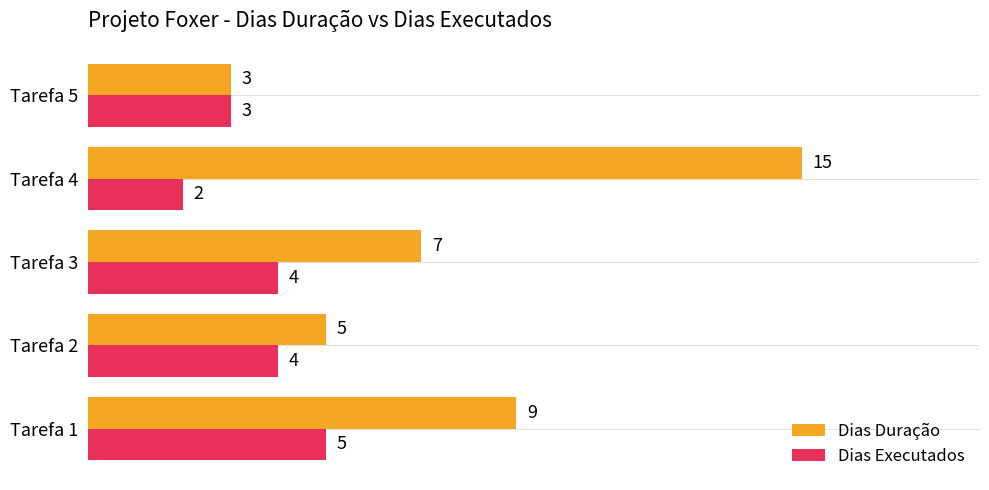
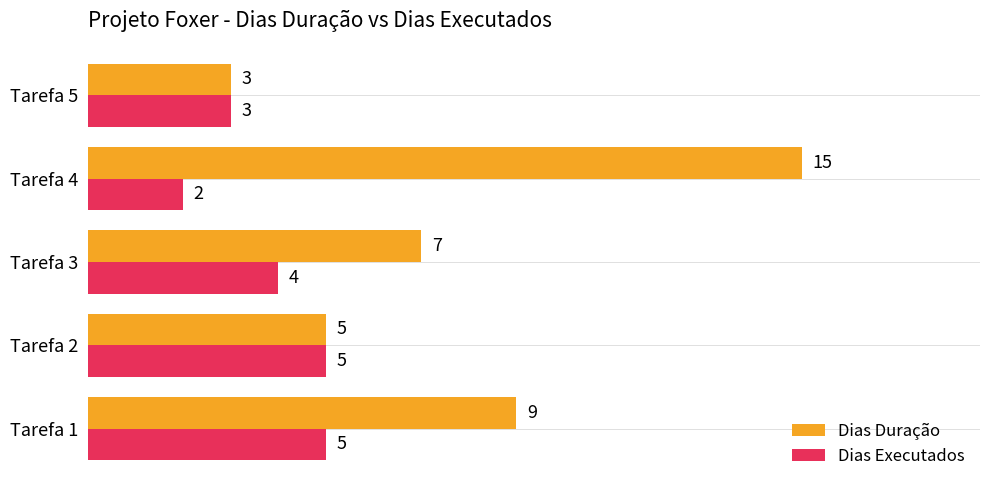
Dias Executados, Tarefa 2: 4 -> 5
